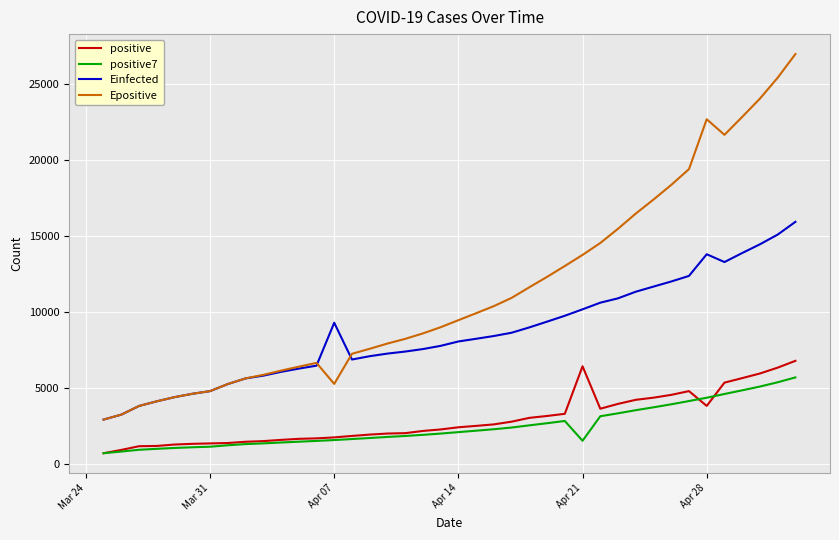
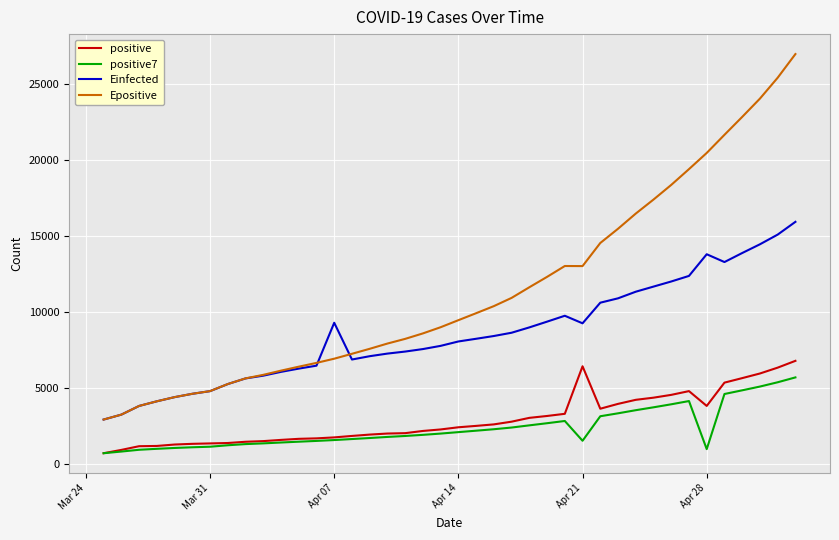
Epositive, Apr 07: 5300 -> 6900
Einfected, Apr 21: 10200 -> 9300
Epositive, Apr 21: 13700 -> 13000
positive7, Apr 28: 4400 -> 1000
Epositive, Apr 28: 22700 -> 20500
